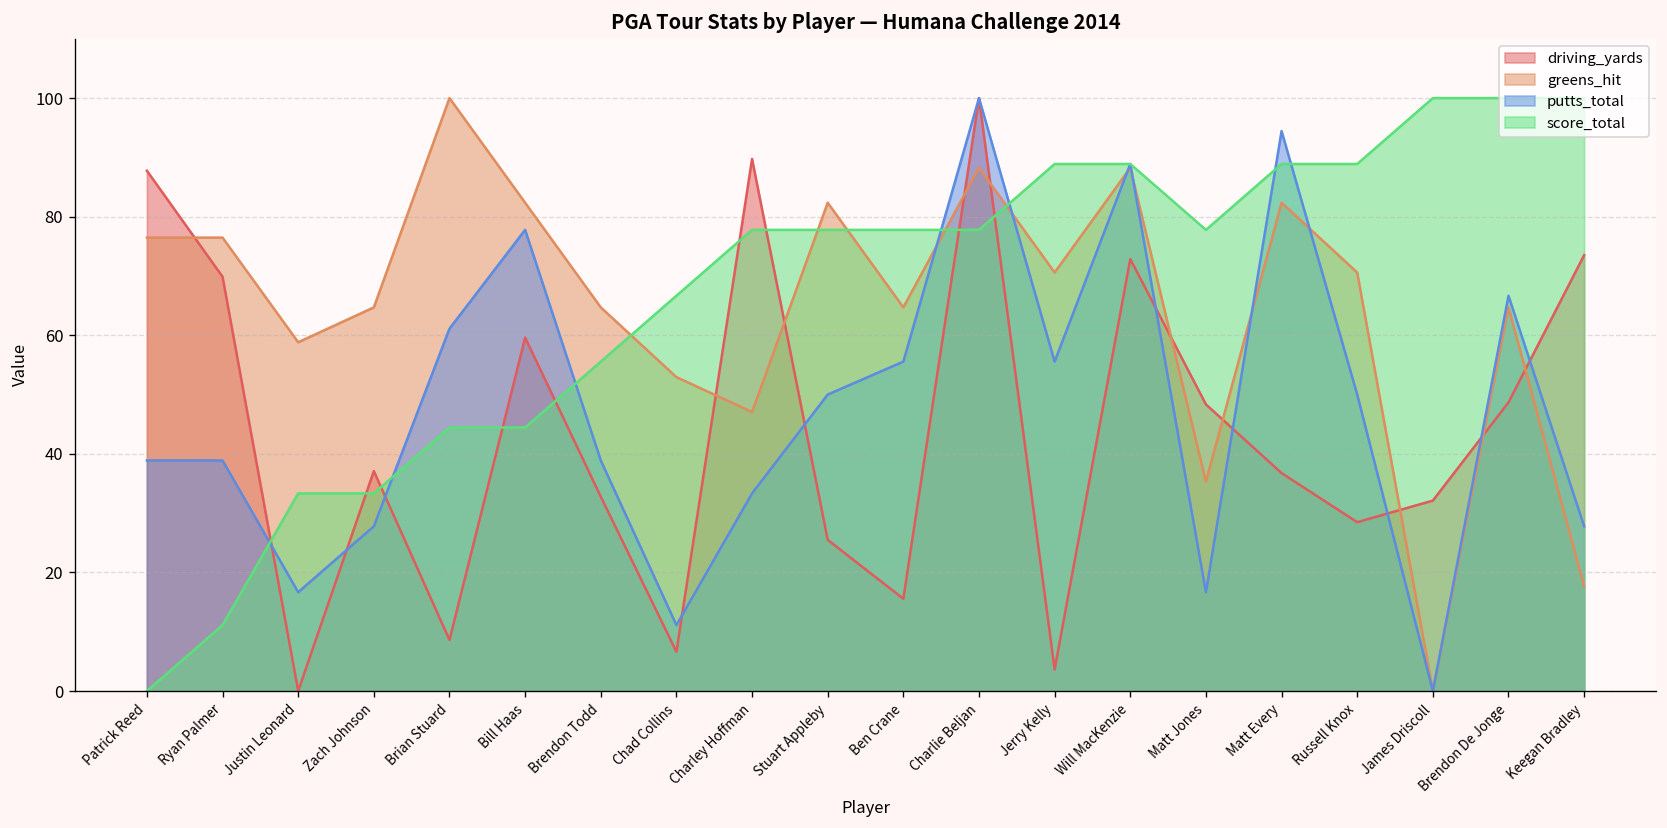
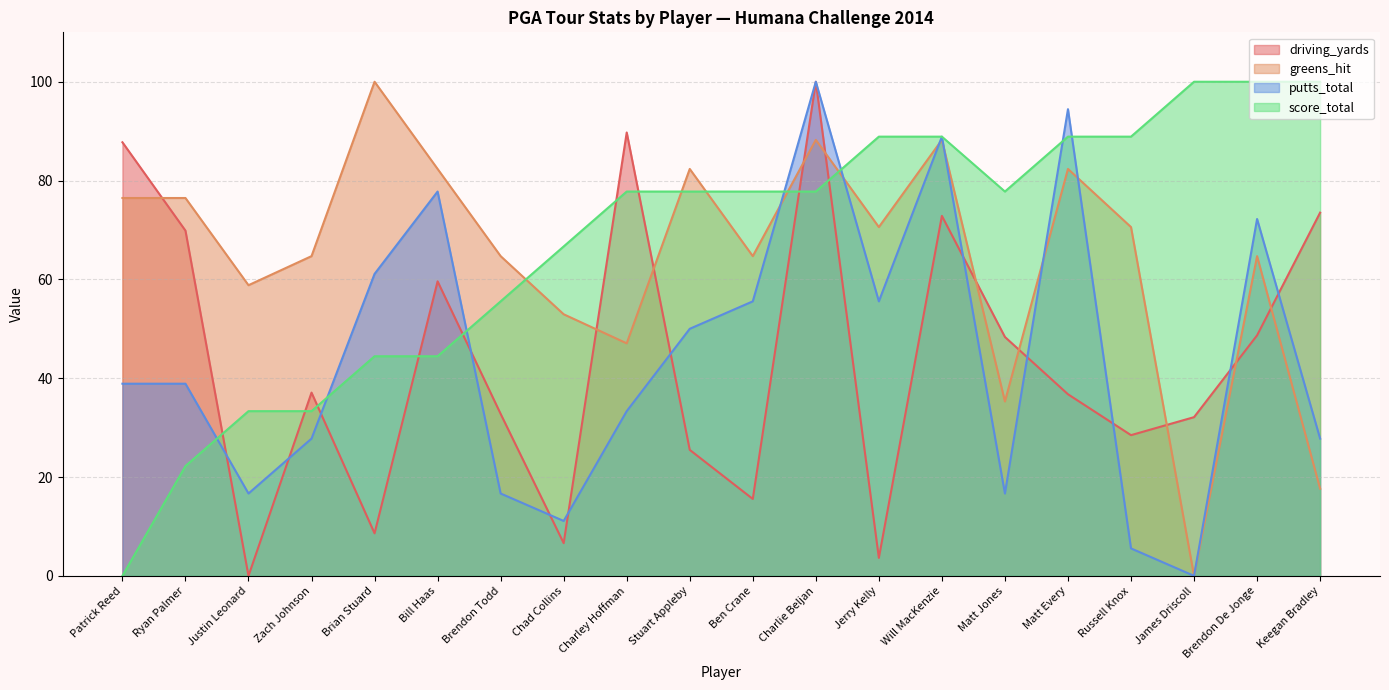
score_total, Ryan Palmer: 11 -> 22
putts_total, Brendon Todd: 39 -> 17
putts_total, Russell Knox: 50 -> 6
putts_total, Brendon De Jonge: 67 -> 72
